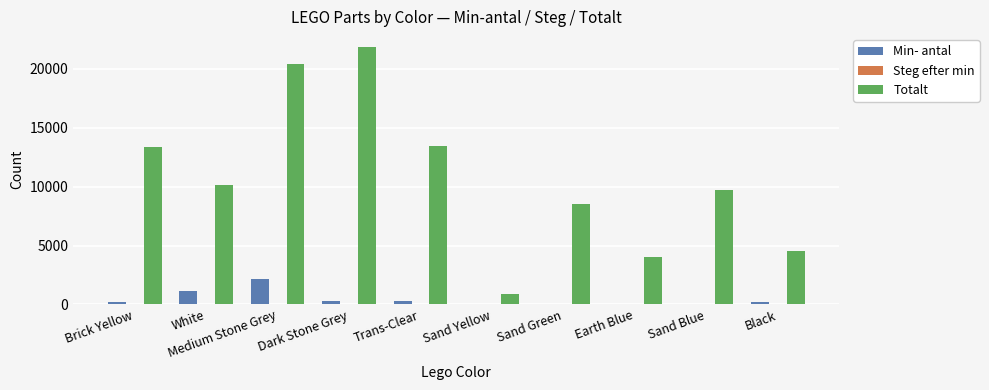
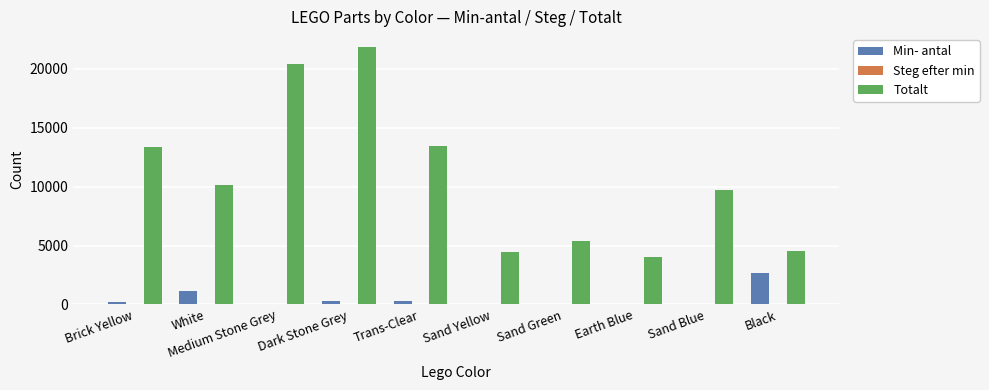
Min- antal, Medium Stone Grey: 2100 -> 100
Totalt, Sand Yellow: 900 -> 4500
Totalt, Sand Green: 8500 -> 5400
Min- antal, Black: 200 -> 2700
